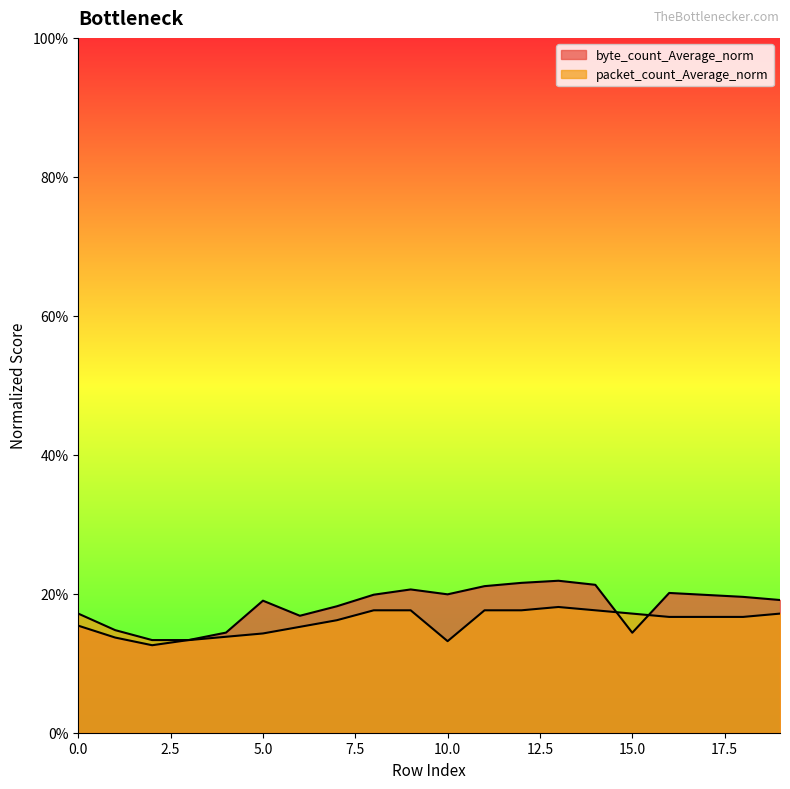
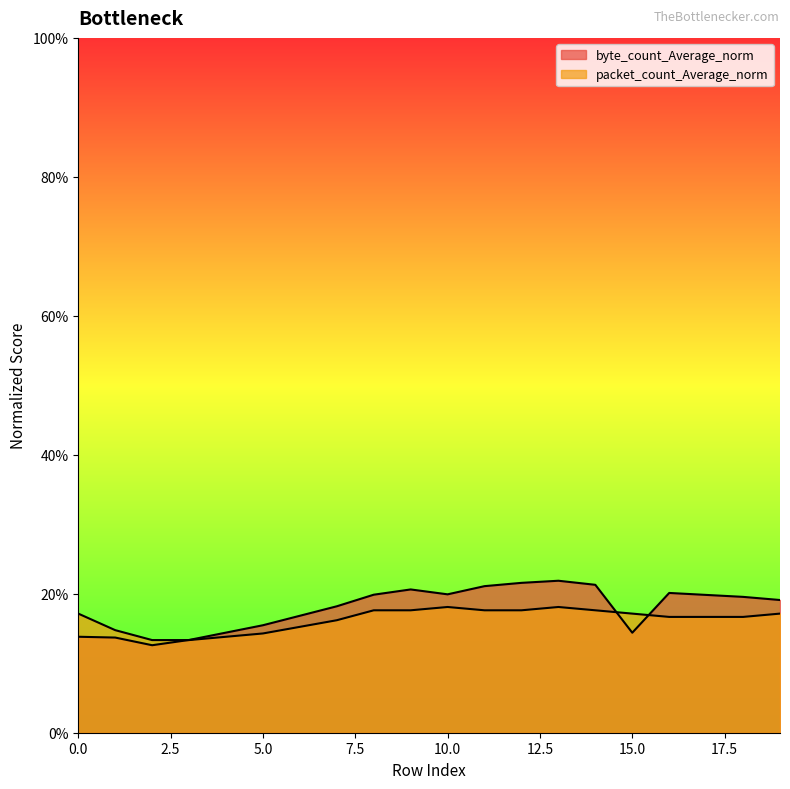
byte_count_Average_norm, 0.0: 15% -> 14%
byte_count_Average_norm, 5.0: 19% -> 15%
packet_count_Average_norm, 10.0: 13% -> 18%
